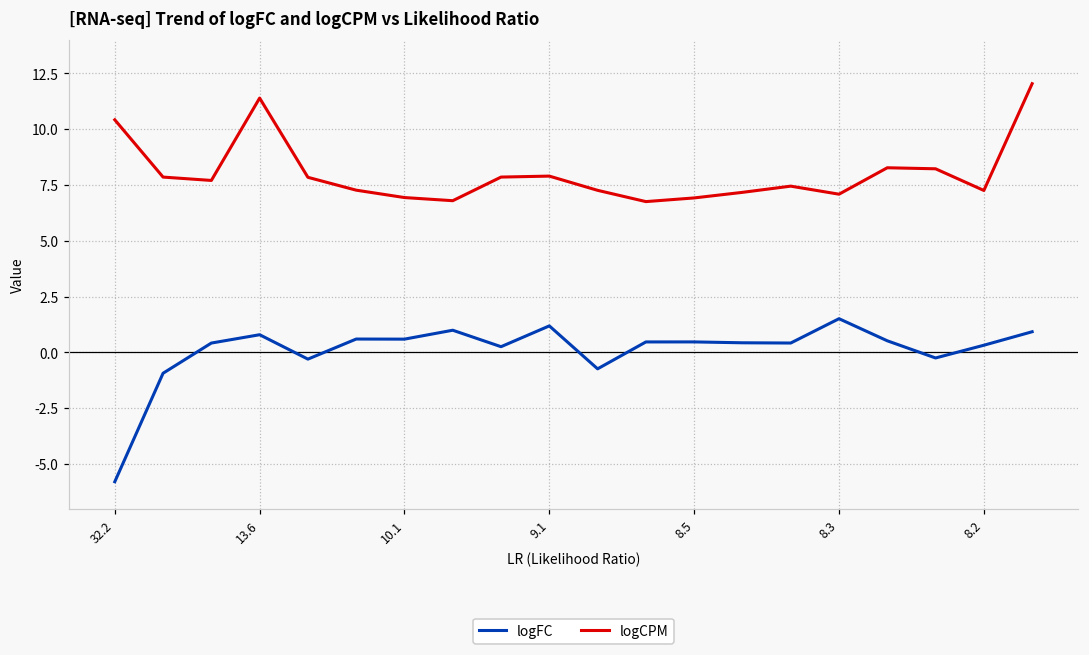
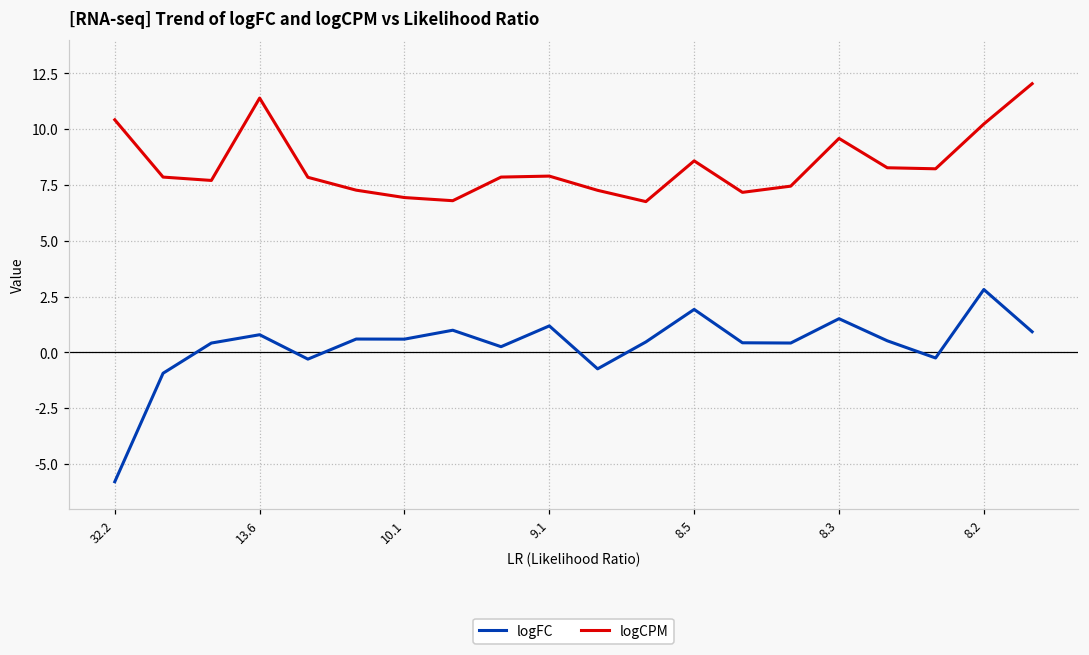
logFC, 8.5: 0.5 -> 1.9
logCPM, 8.5: 6.9 -> 8.6
logCPM, 8.3: 7.1 -> 9.6
logFC, 8.2: 0.3 -> 2.8
logCPM, 8.2: 7.3 -> 10.2
